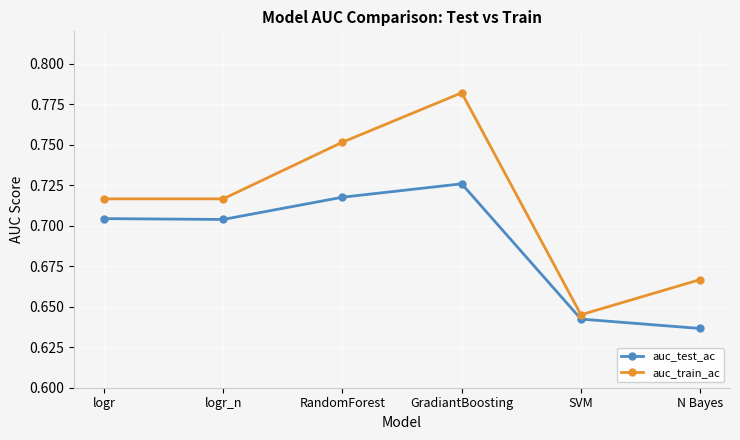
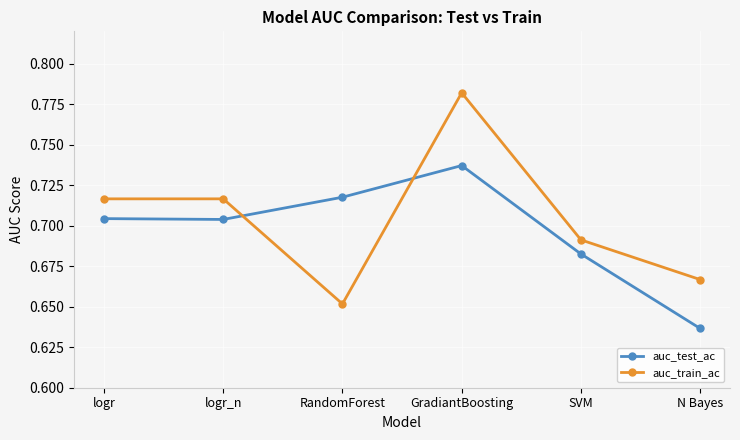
auc_train_ac, RandomForest: 0.752 -> 0.652
auc_test_ac, GradiantBoosting: 0.726 -> 0.737
auc_test_ac, SVM: 0.642 -> 0.683
auc_train_ac, SVM: 0.645 -> 0.691
